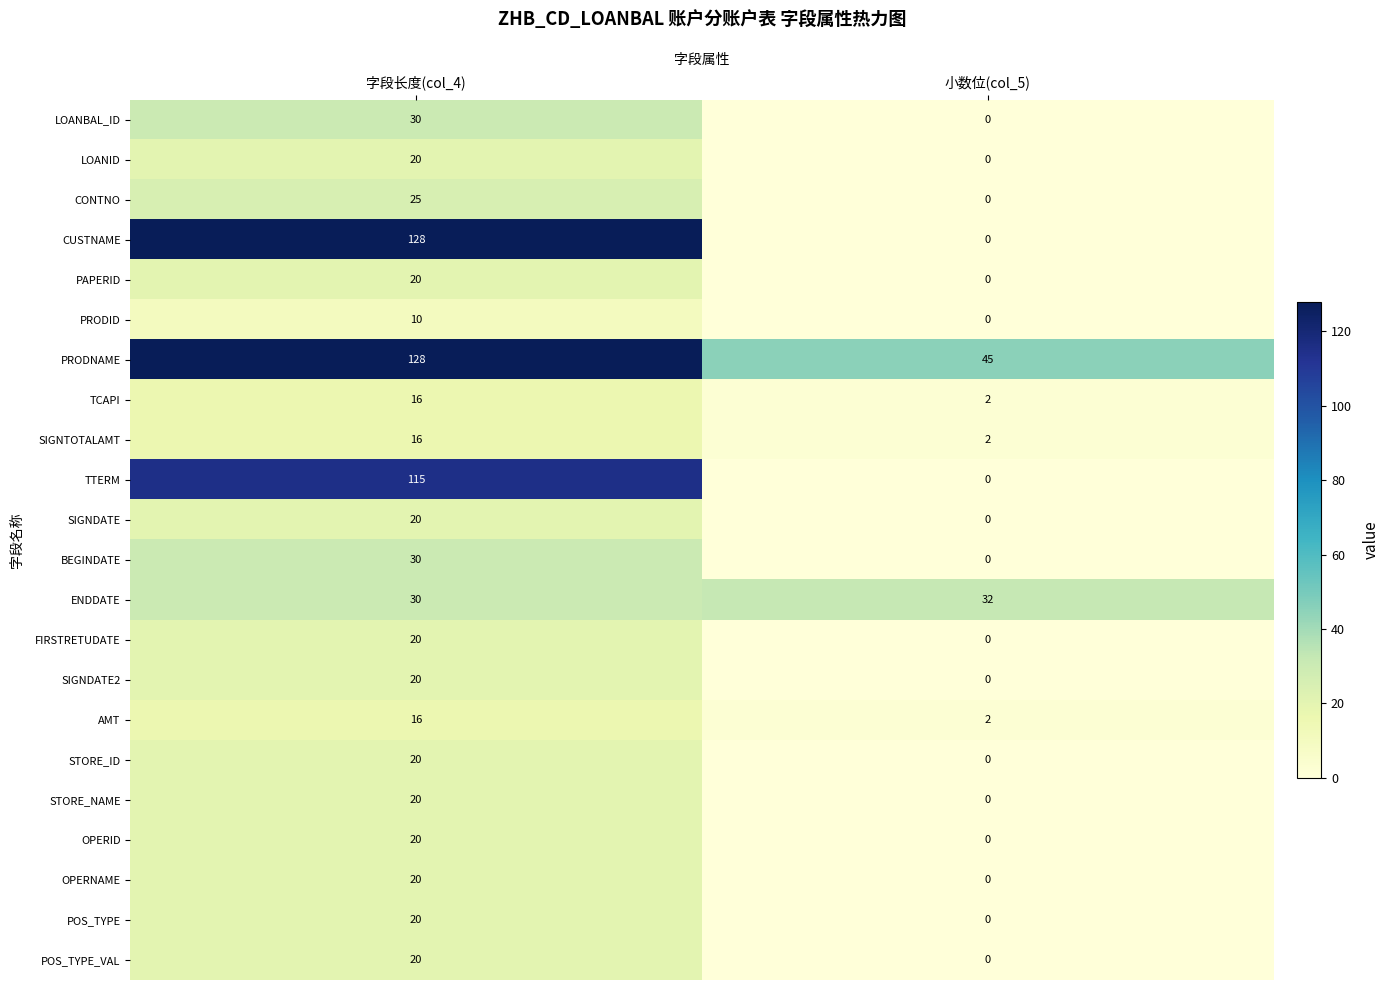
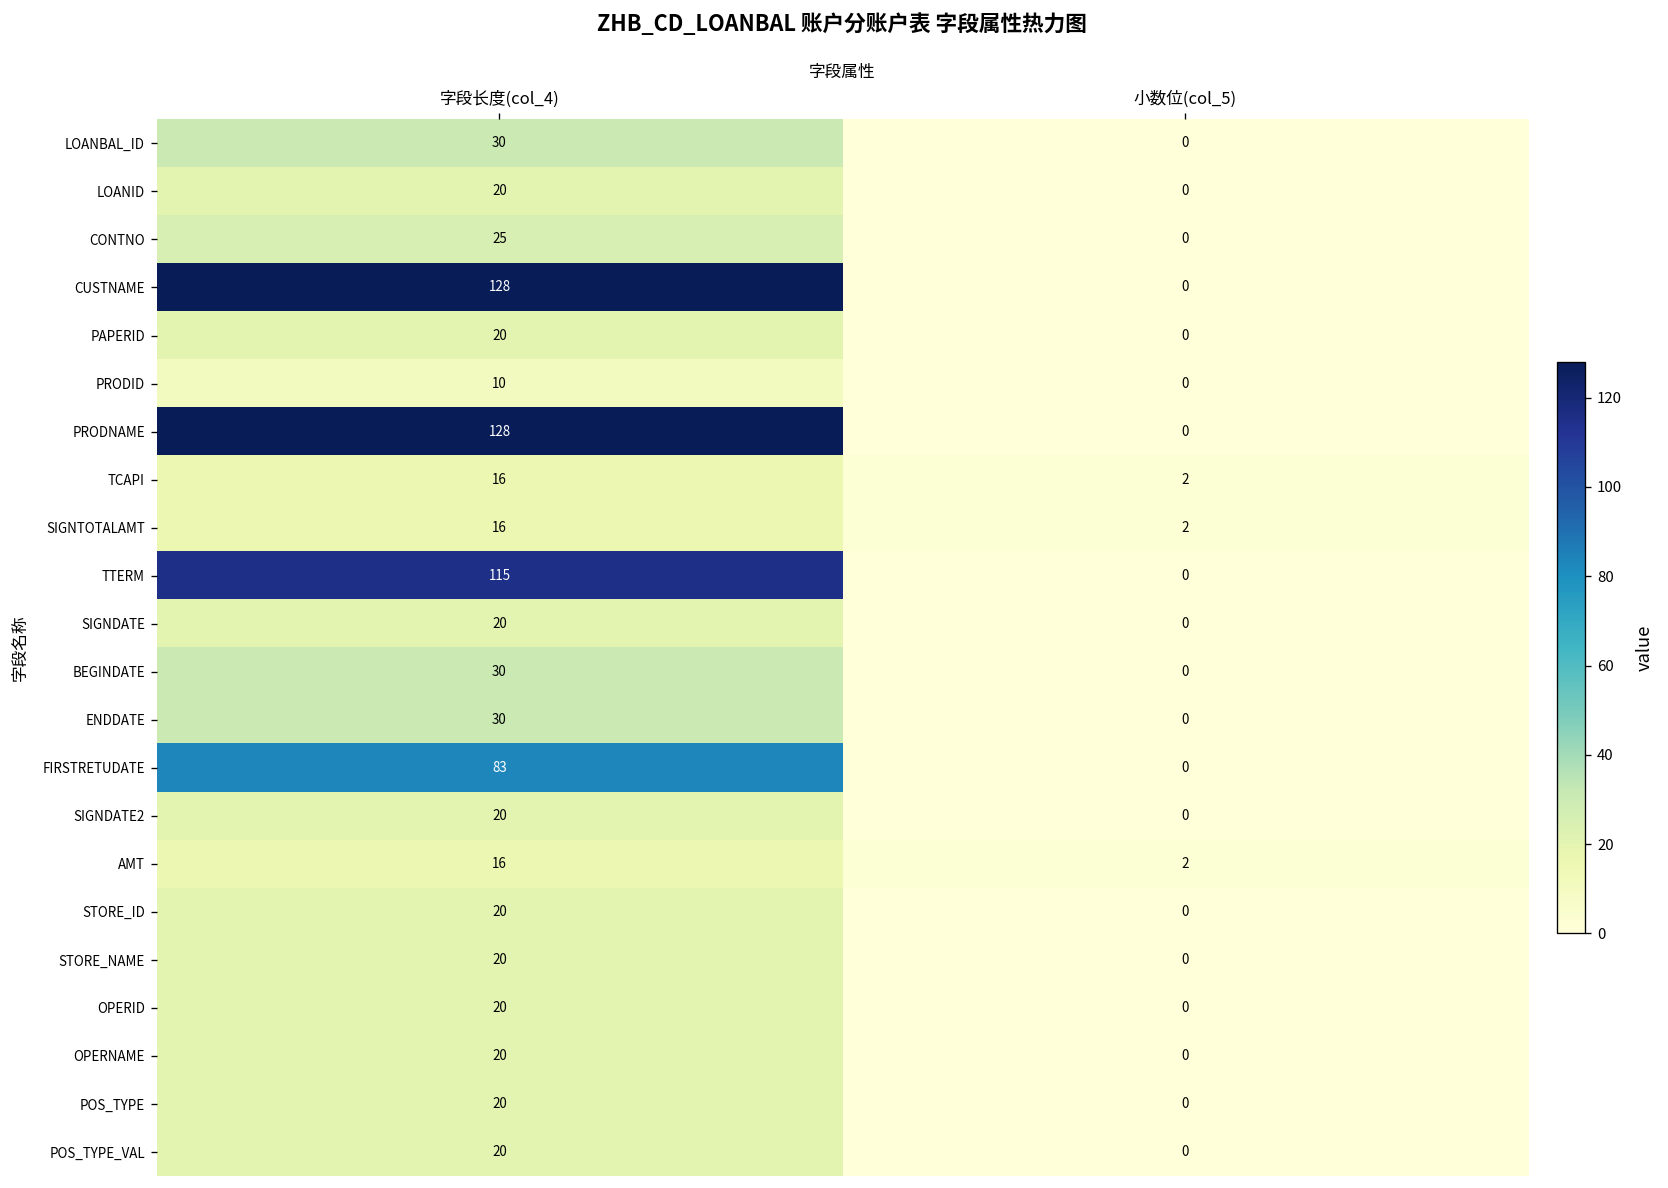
PRODNAME, 小数位(col_5): 45 -> 0
ENDDATE, 小数位(col_5): 32 -> 0
FIRSTRETUDATE, 字段长度(col_4): 20 -> 83
